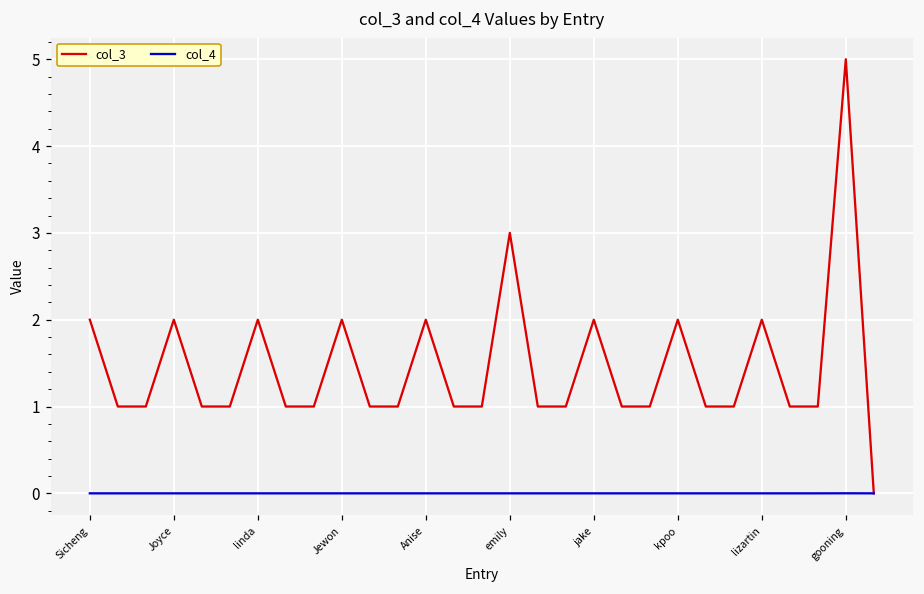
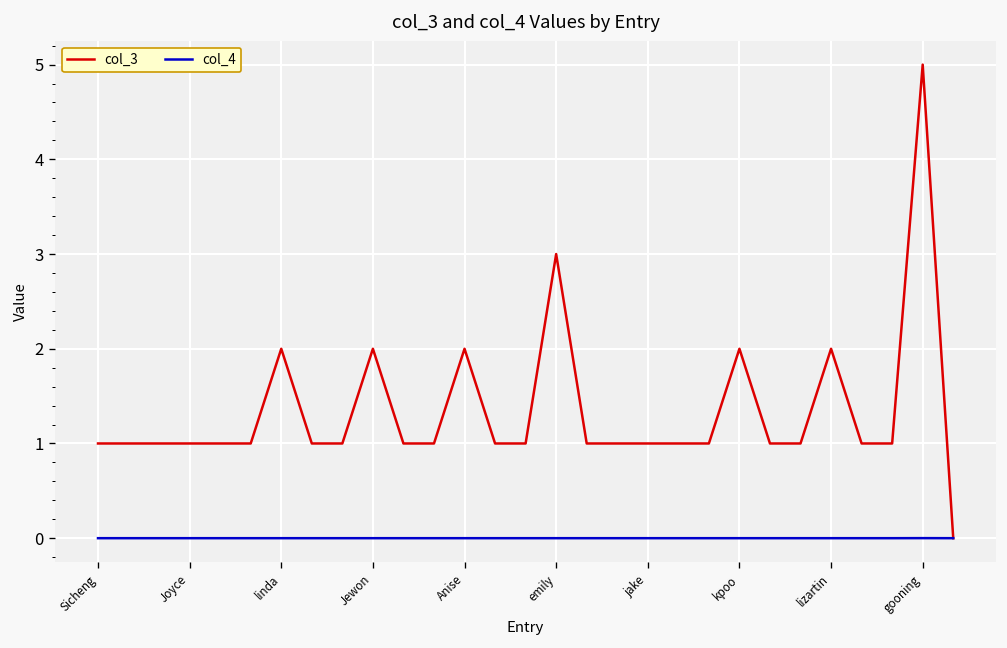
col_3, Sicheng: 2 -> 1
col_3, Joyce: 2 -> 1
col_3, jake: 2 -> 1
